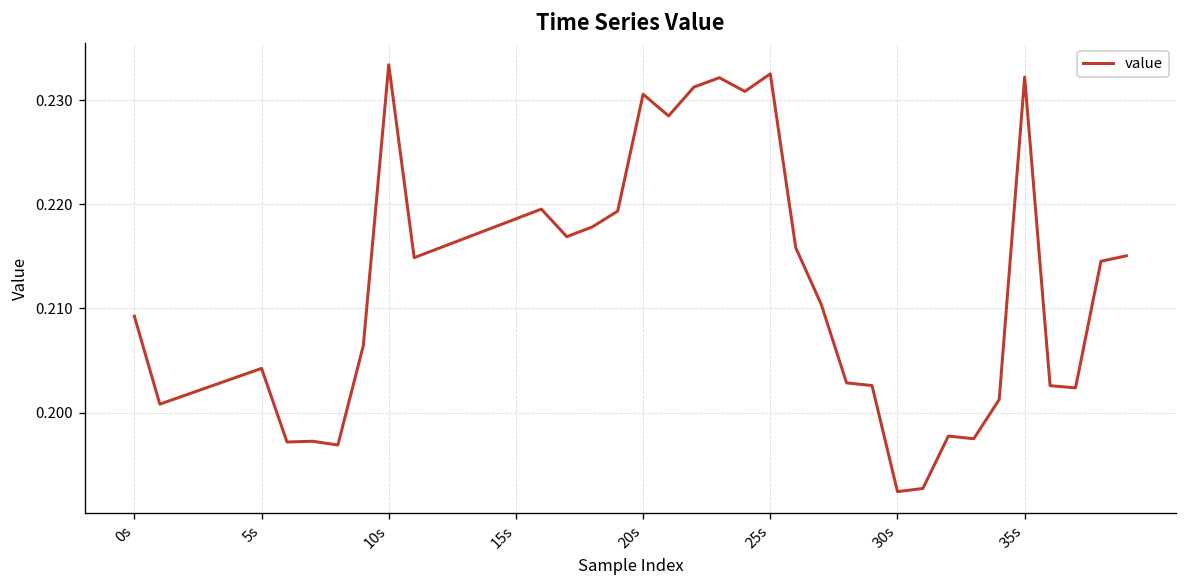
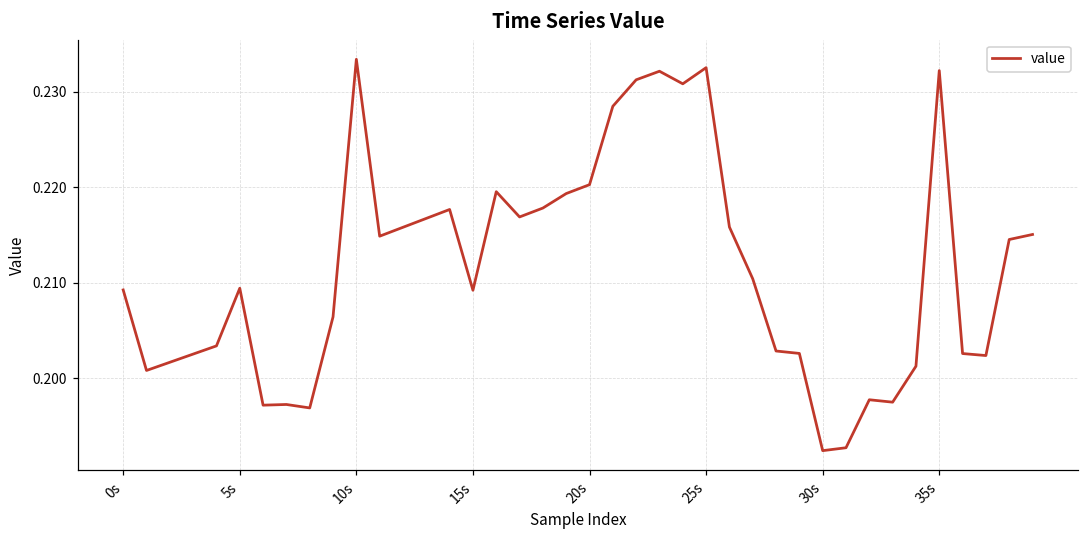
5s: 0.204 -> 0.209
15s: 0.219 -> 0.209
20s: 0.231 -> 0.220
